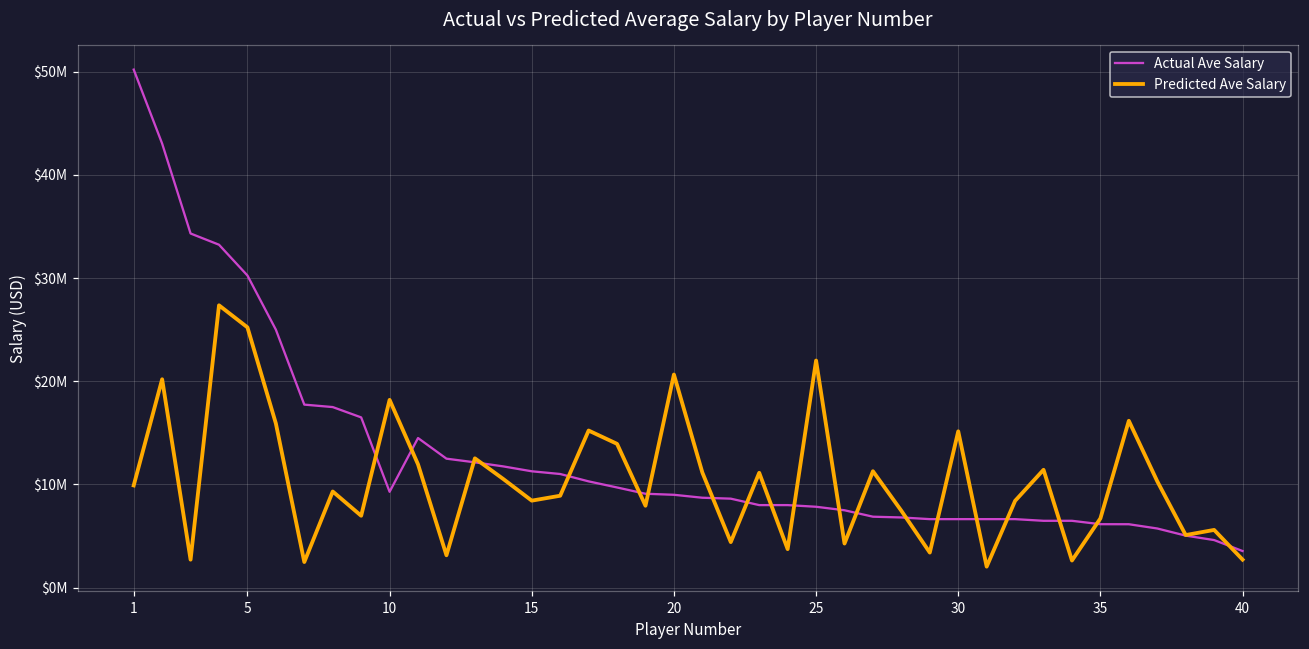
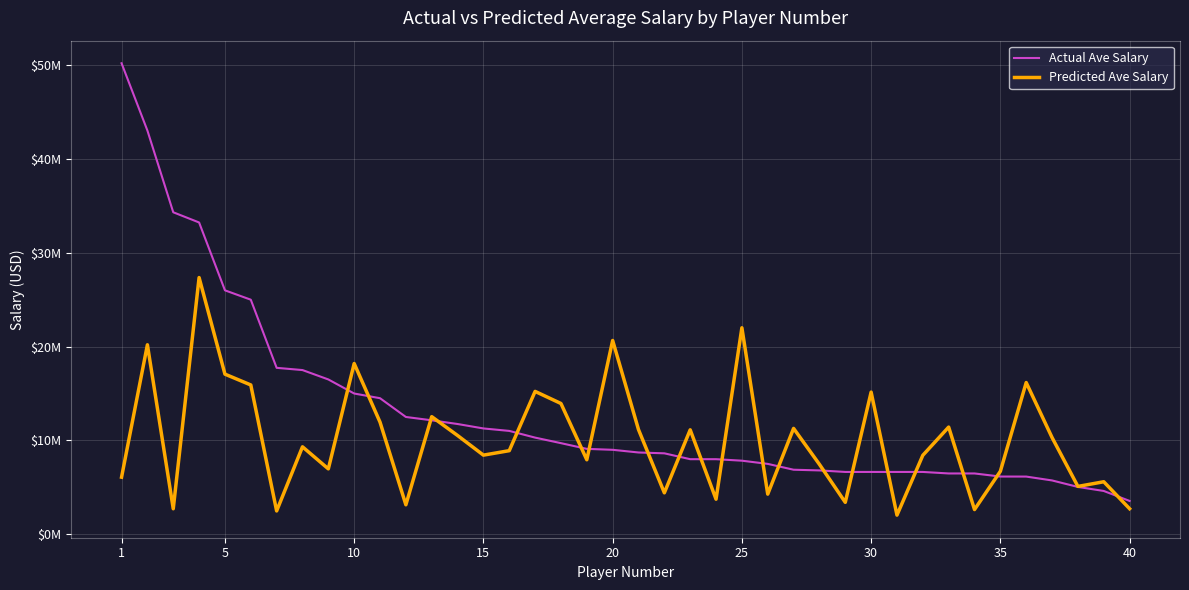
Predicted Ave Salary, 1: $10000000 -> $6000000
Actual Ave Salary, 5: $30000000 -> $26000000
Predicted Ave Salary, 5: $25000000 -> $17000000
Actual Ave Salary, 10: $9000000 -> $15000000
